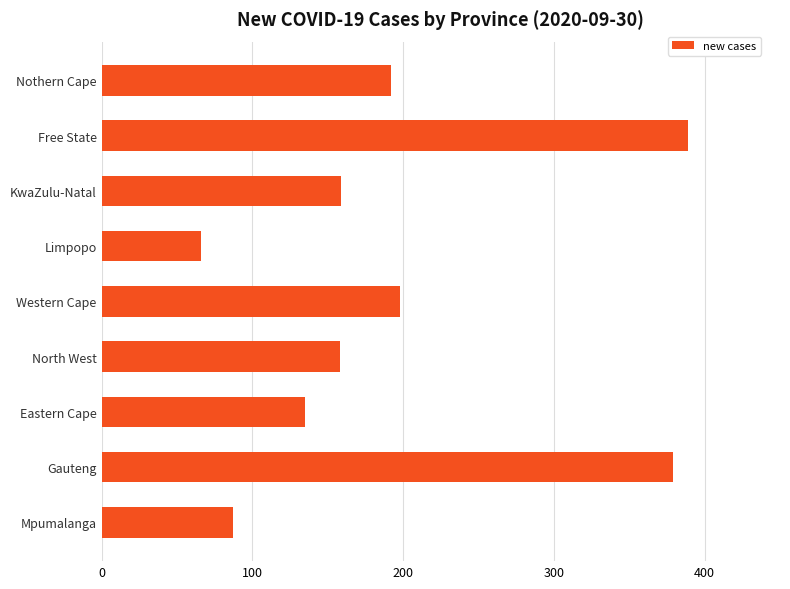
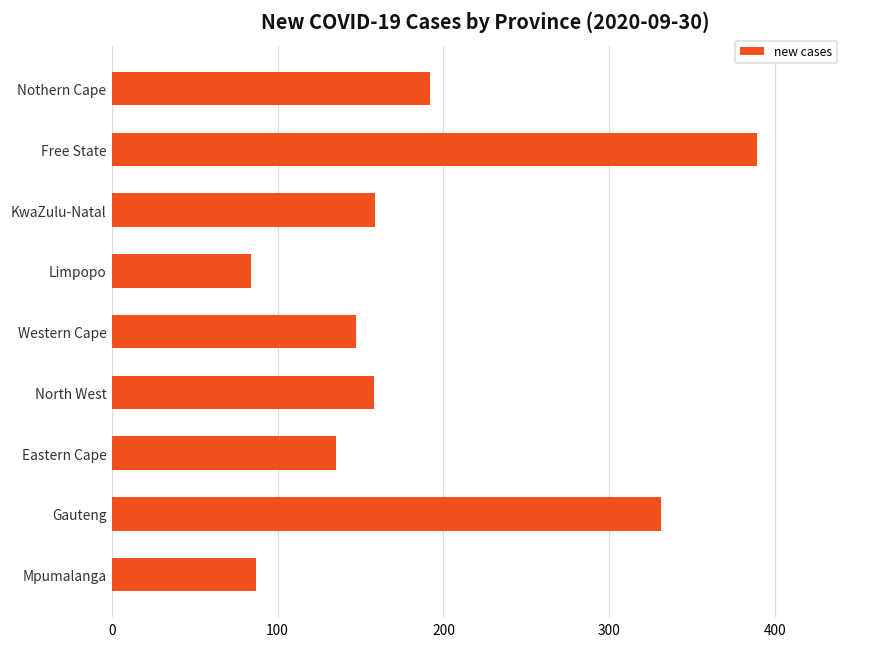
Limpopo: 66 -> 84
Western Cape: 198 -> 147
Gauteng: 379 -> 331
